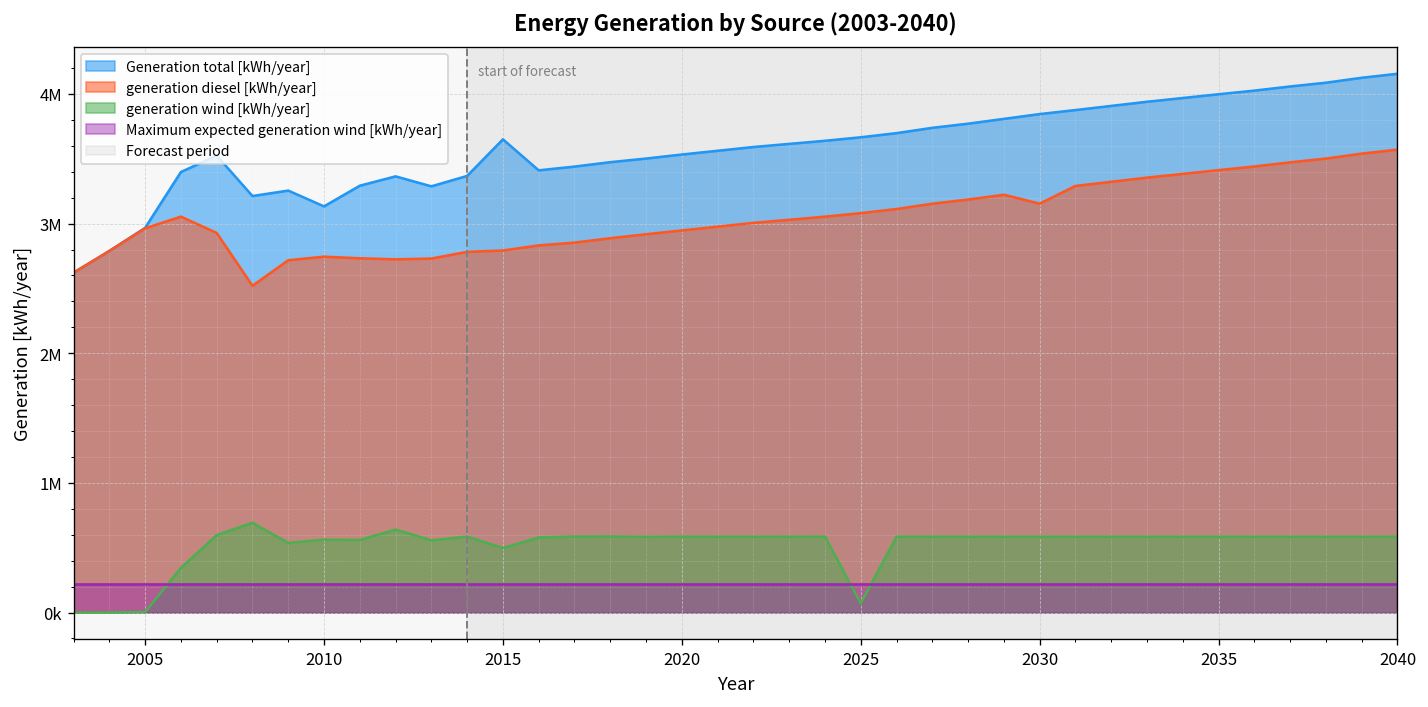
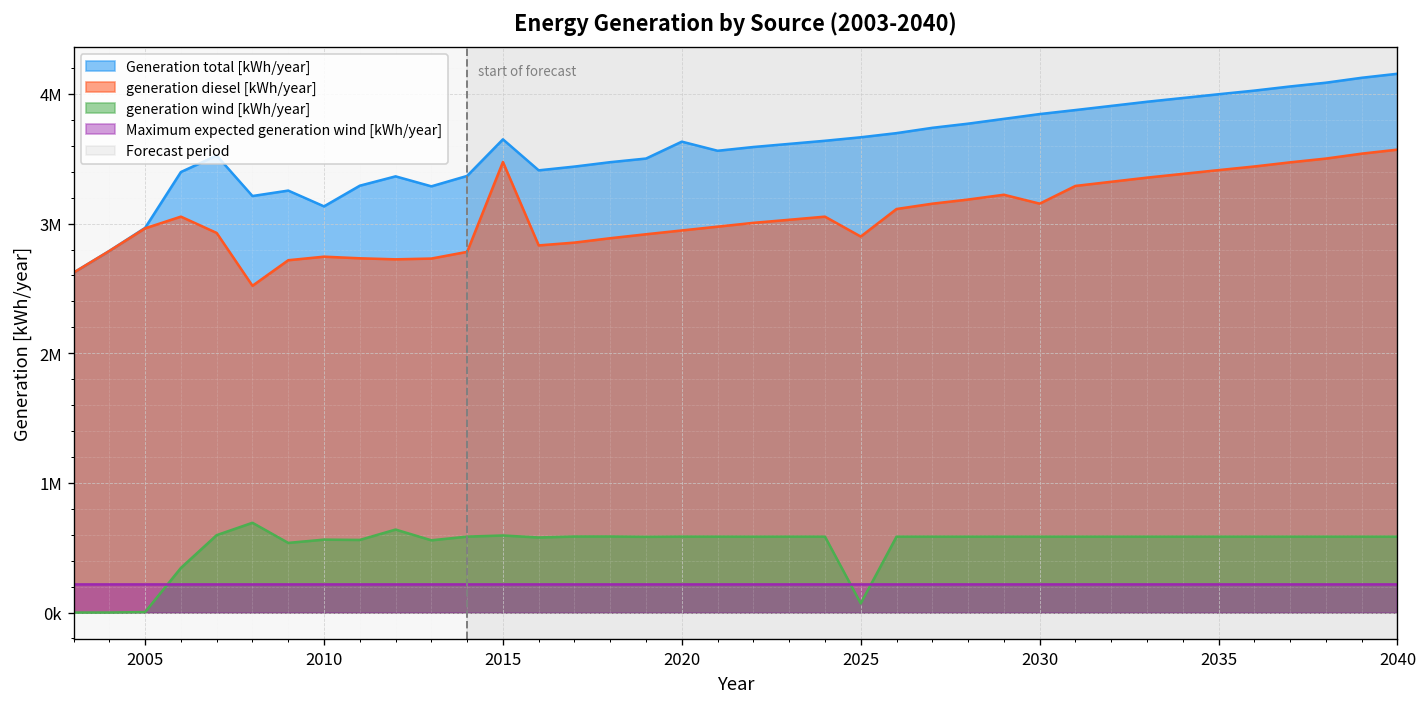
generation diesel [kWh/year], 2015: 2790000 -> 3480000
generation wind [kWh/year], 2015: 500000 -> 590000
Generation total [kWh/year], 2020: 3530000 -> 3630000
generation diesel [kWh/year], 2025: 3080000 -> 2900000
